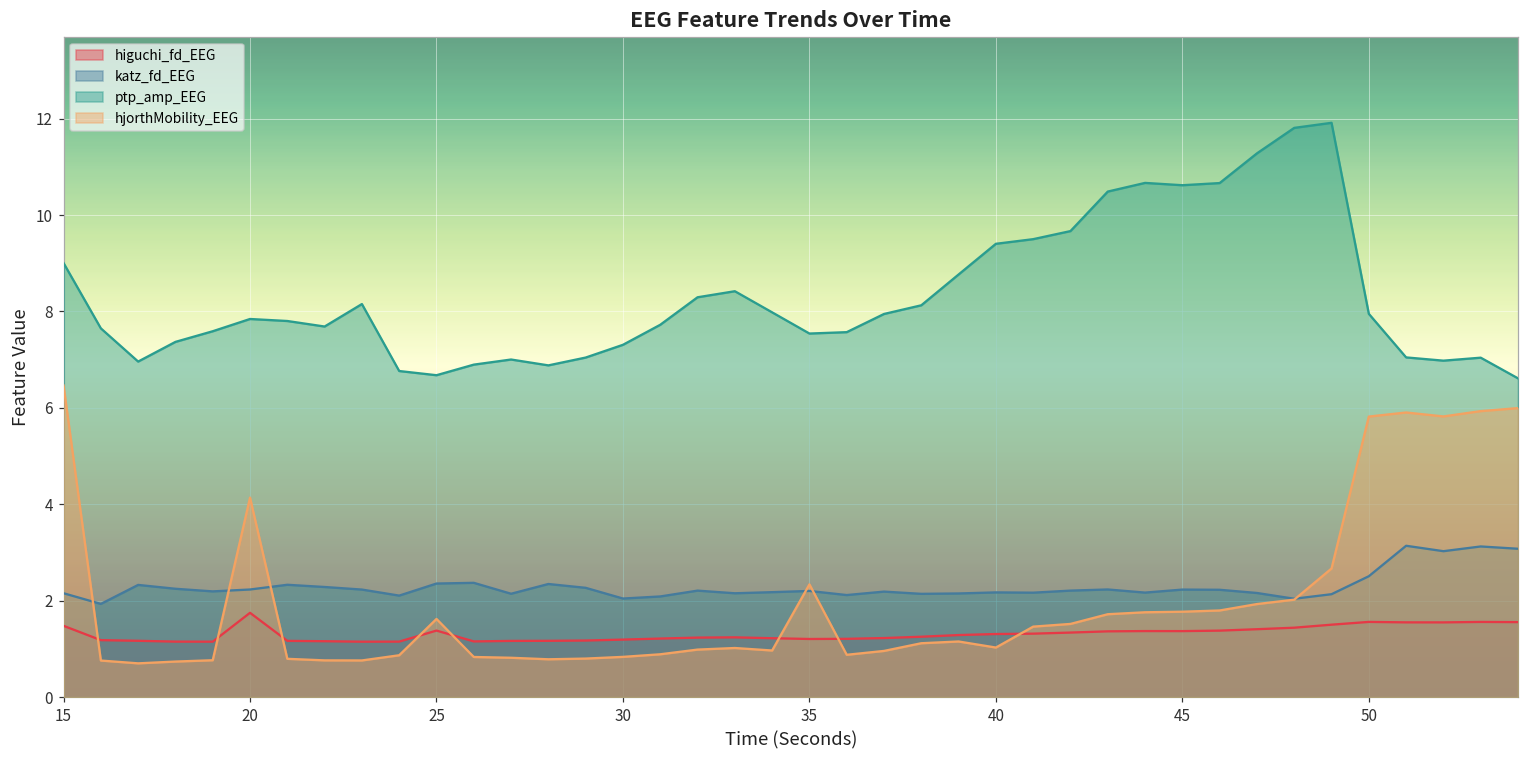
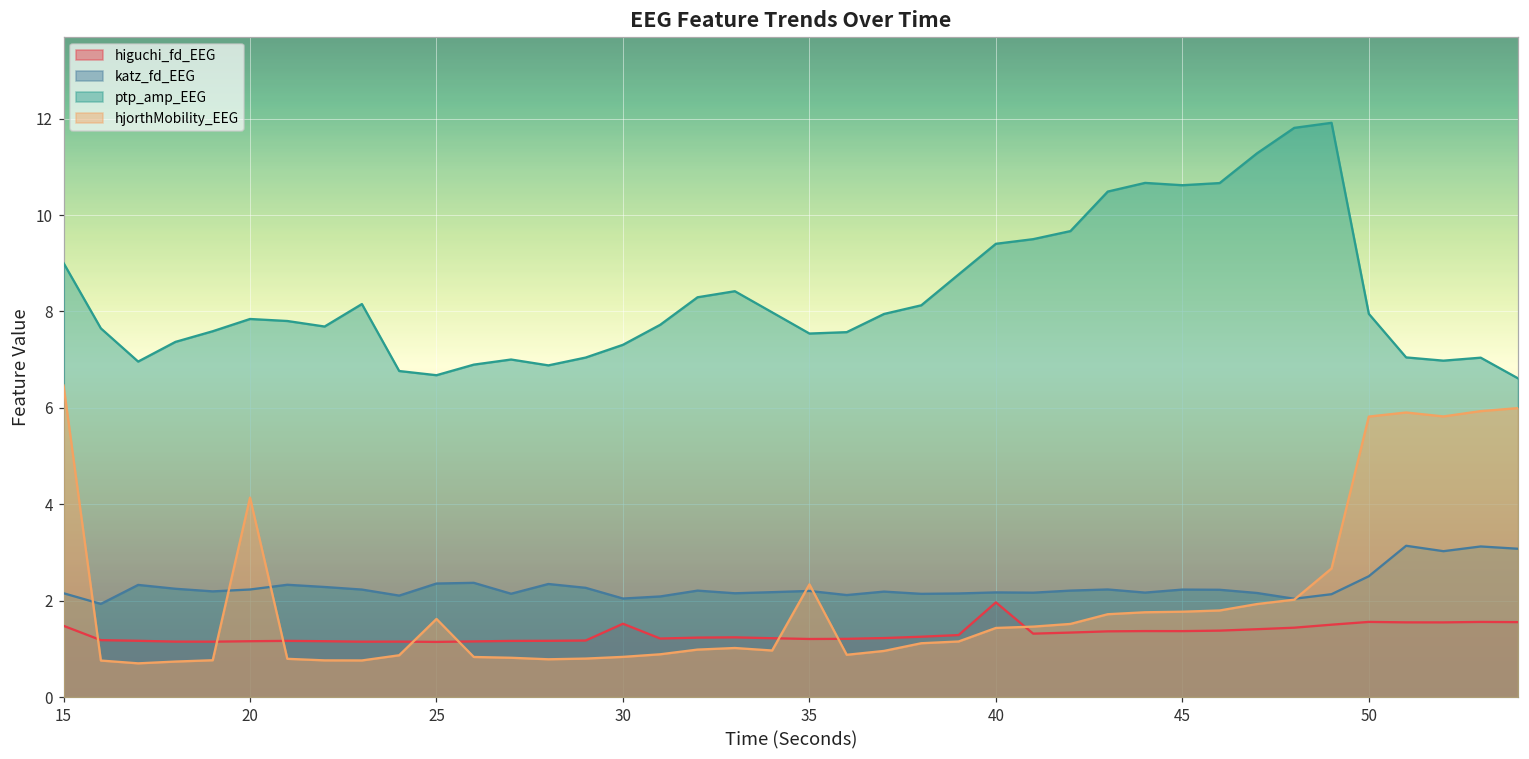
higuchi_fd_EEG, 20: 1.7 -> 1.2
higuchi_fd_EEG, 25: 1.4 -> 1.1
higuchi_fd_EEG, 30: 1.2 -> 1.5
higuchi_fd_EEG, 40: 1.3 -> 2.0
hjorthMobility_EEG, 40: 1.0 -> 1.4
